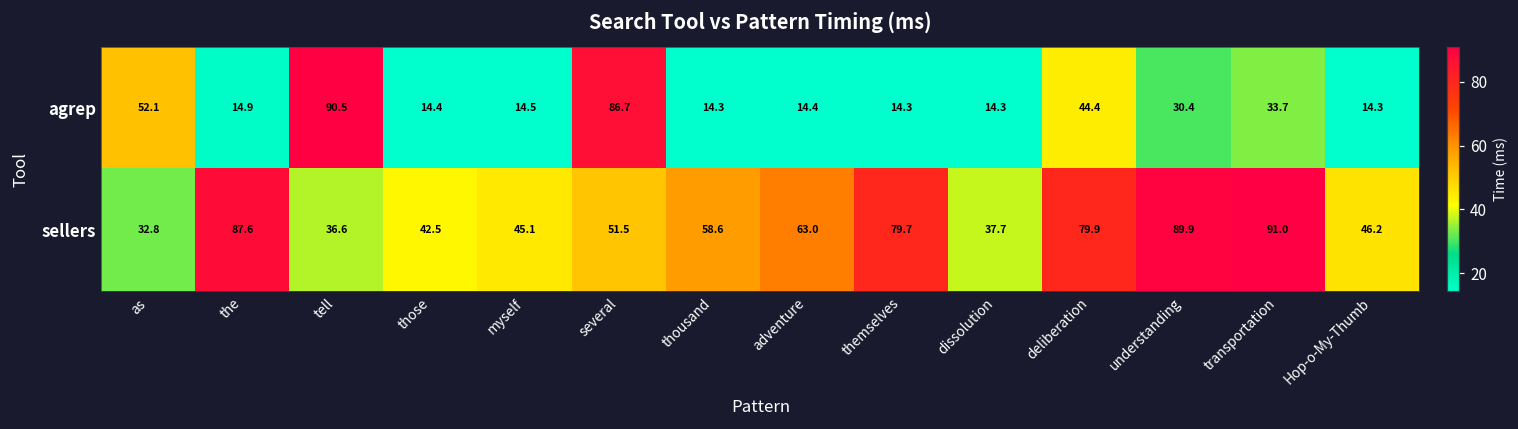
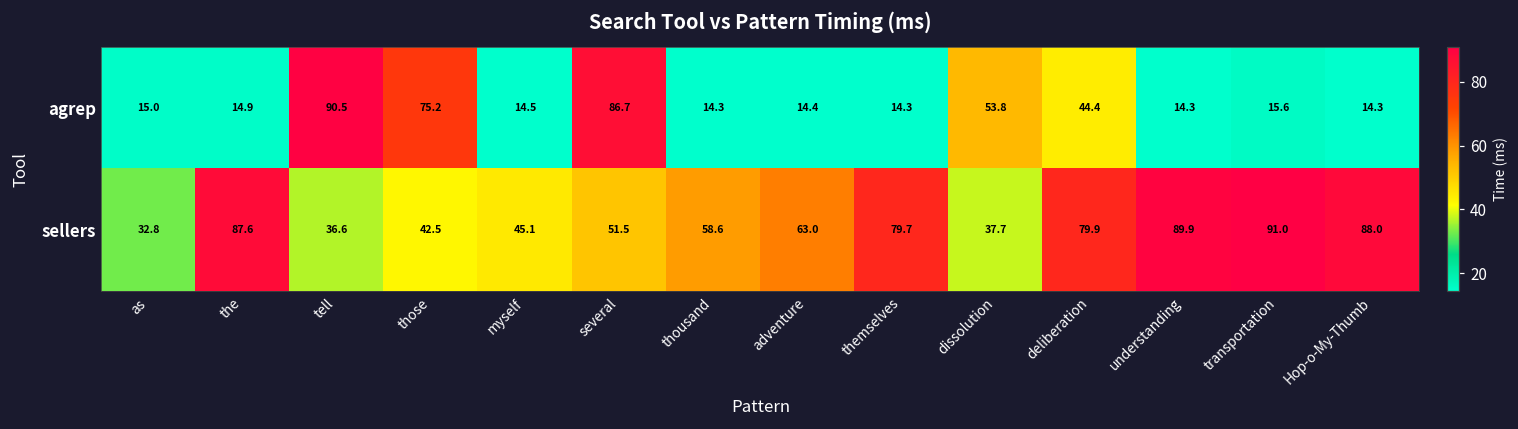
agrep, as: 52.1 -> 15.0
agrep, those: 14.4 -> 75.2
agrep, dissolution: 14.3 -> 53.8
agrep, understanding: 30.4 -> 14.3
agrep, transportation: 33.7 -> 15.6
sellers, Hop-o-My-Thumb: 46.2 -> 88.0
